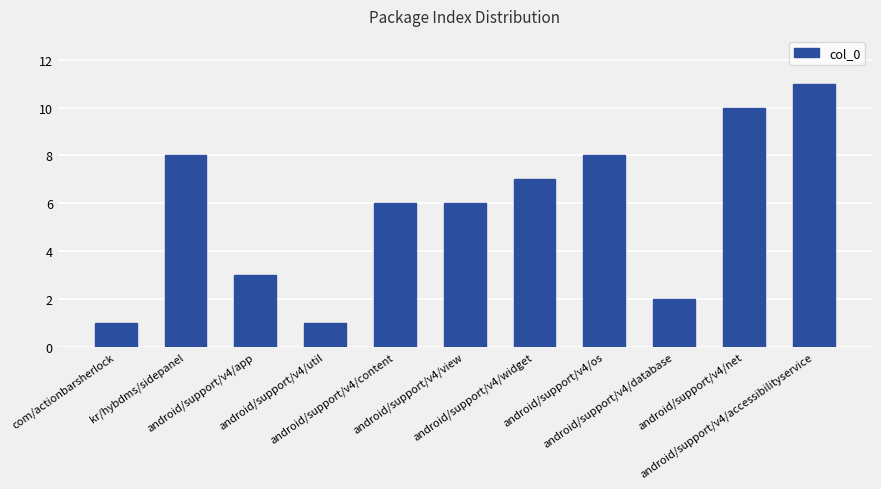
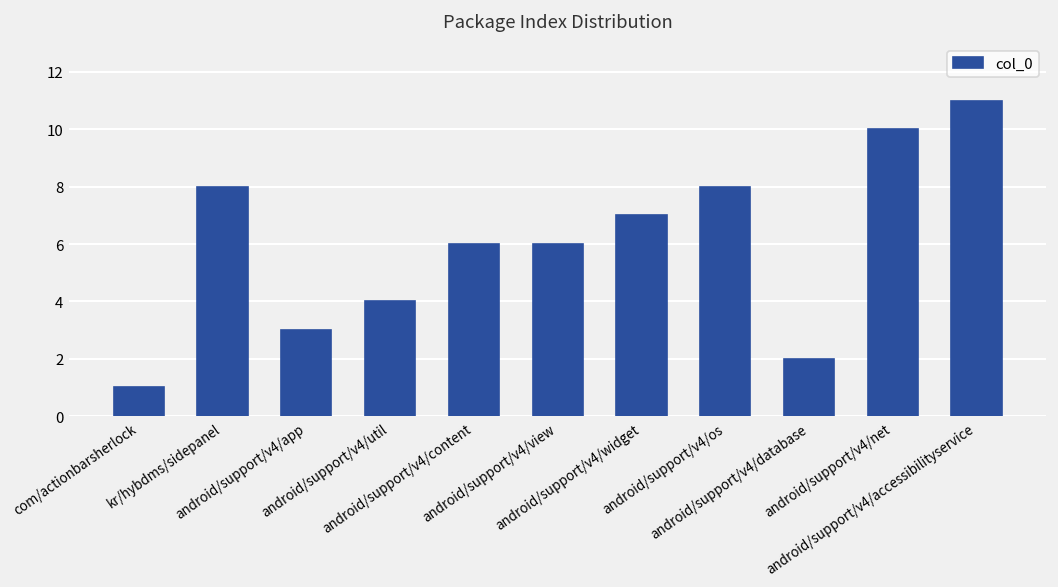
android/support/v4/util: 1 -> 4
